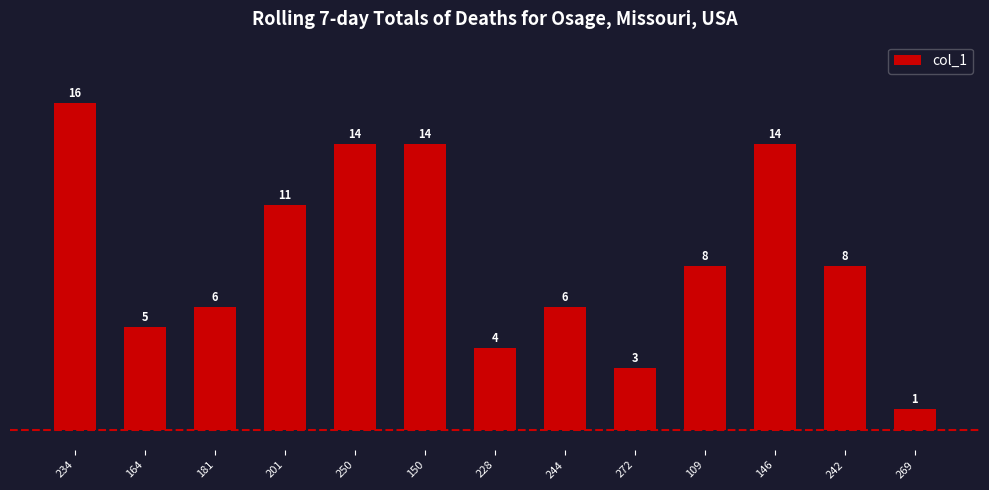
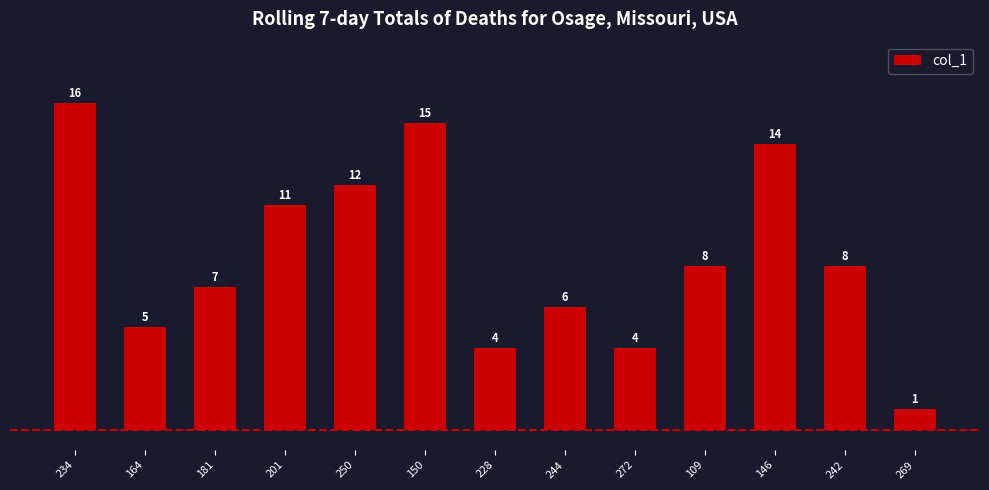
181: 6 -> 7
250: 14 -> 12
150: 14 -> 15
272: 3 -> 4
